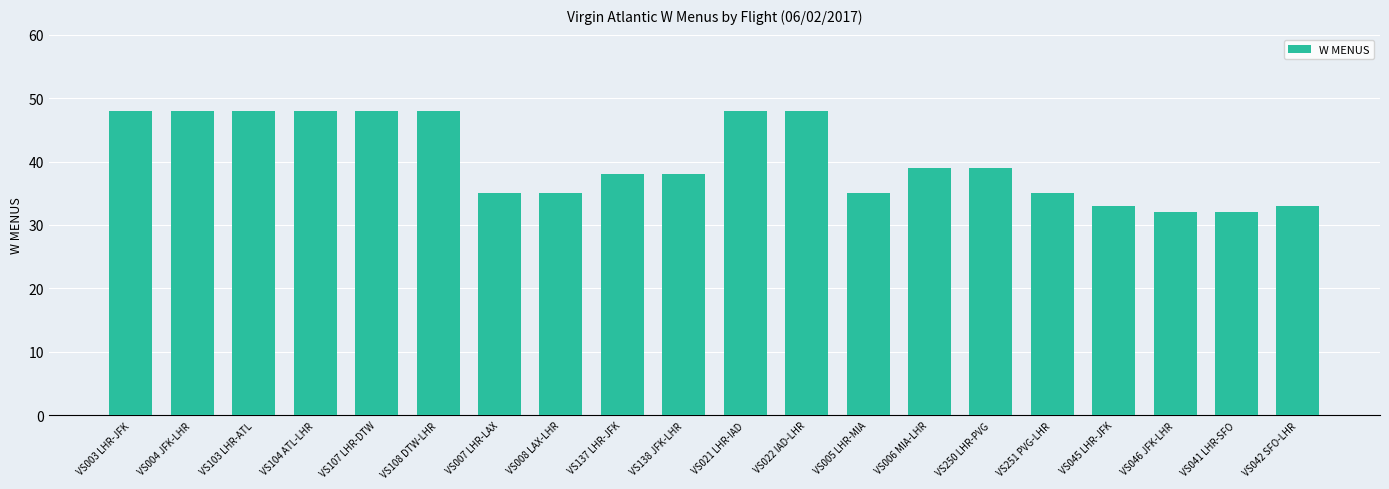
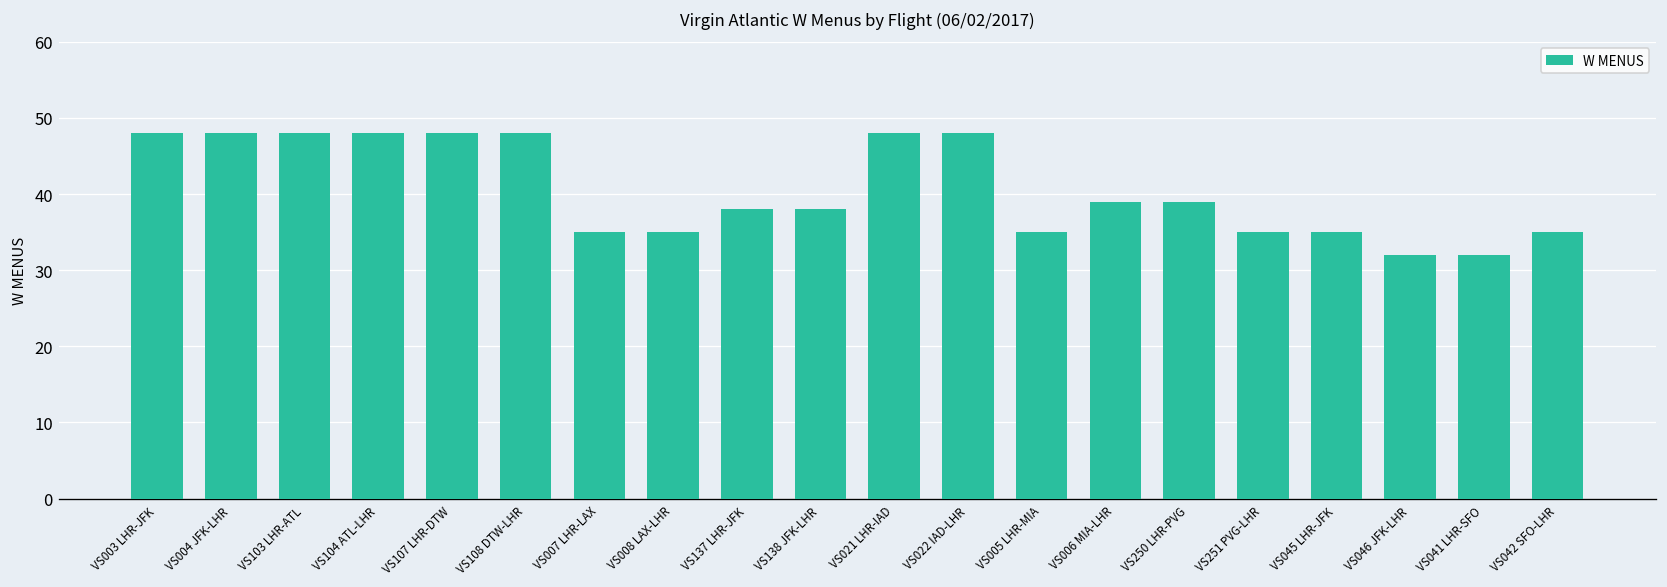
VS045 LHR-JFK: 33 -> 35
VS042 SFO-LHR: 33 -> 35
